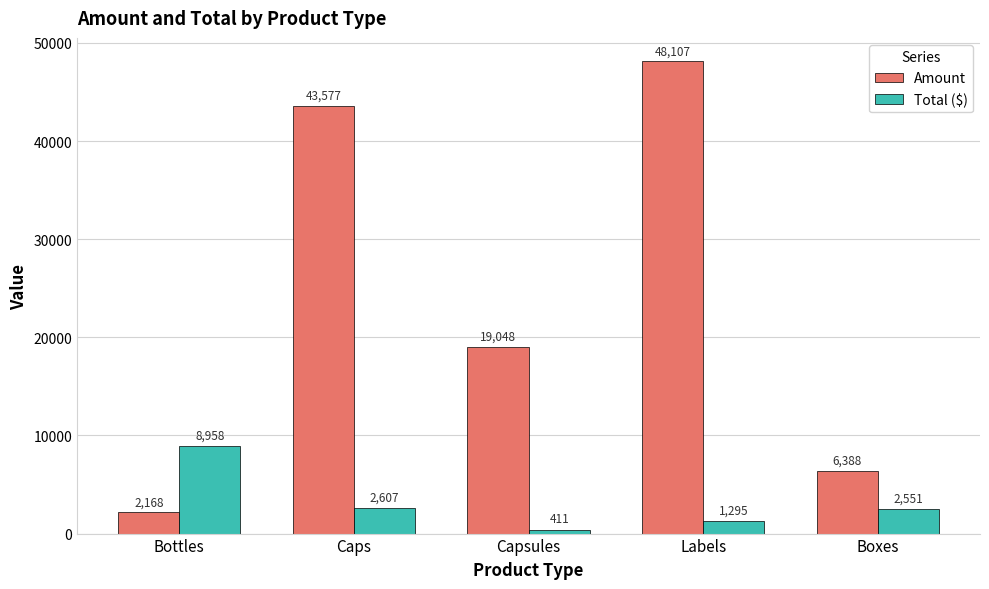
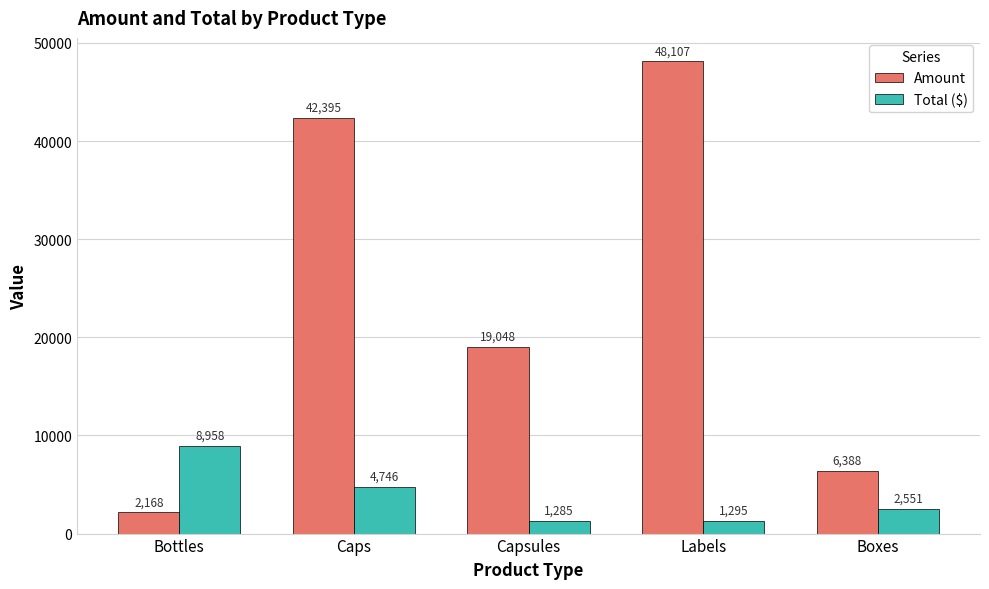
Amount, Caps: 43,577 -> 42,395
Total ($), Caps: 2,607 -> 4,746
Total ($), Capsules: 411 -> 1,285
